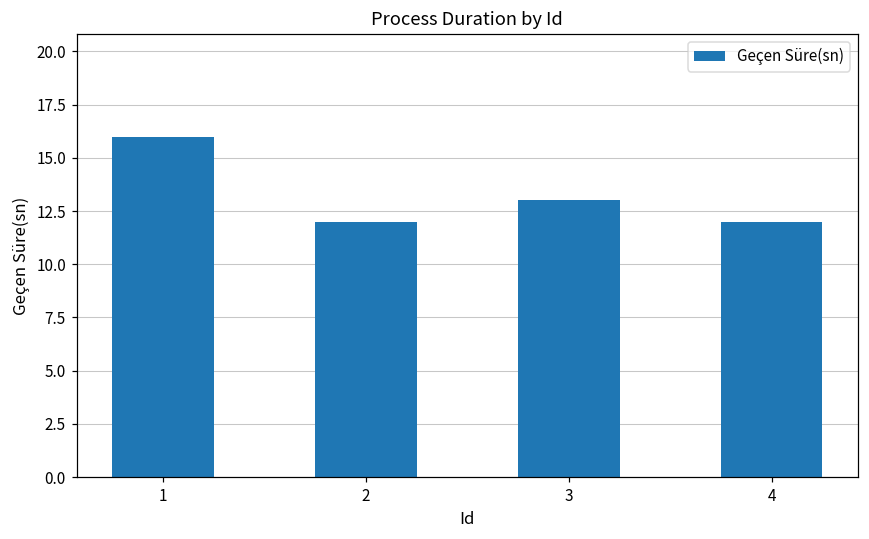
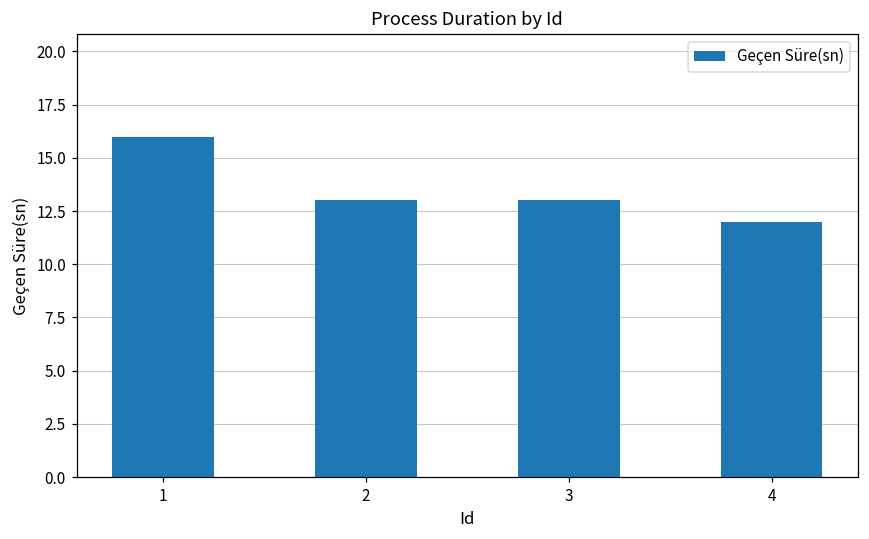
2: 12 -> 13
